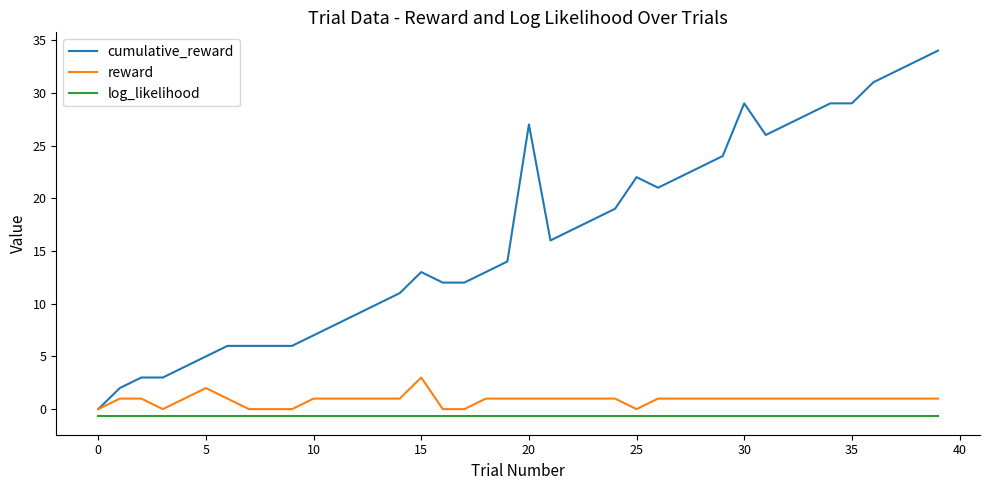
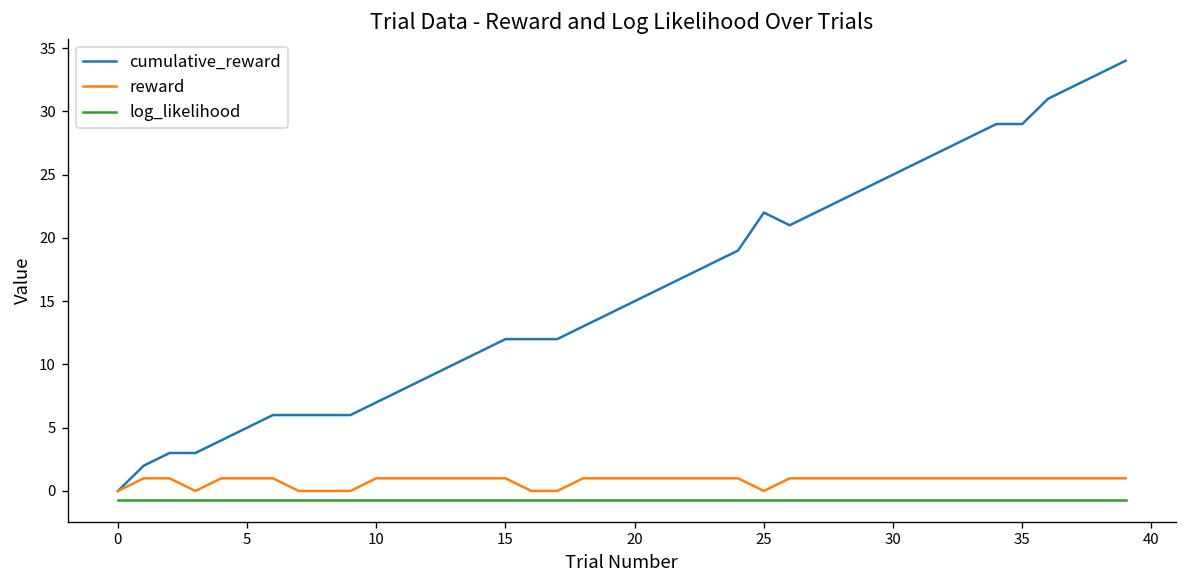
reward, 5: 2 -> 1
cumulative_reward, 15: 13 -> 12
reward, 15: 3 -> 1
cumulative_reward, 20: 27 -> 15
cumulative_reward, 30: 29 -> 25
